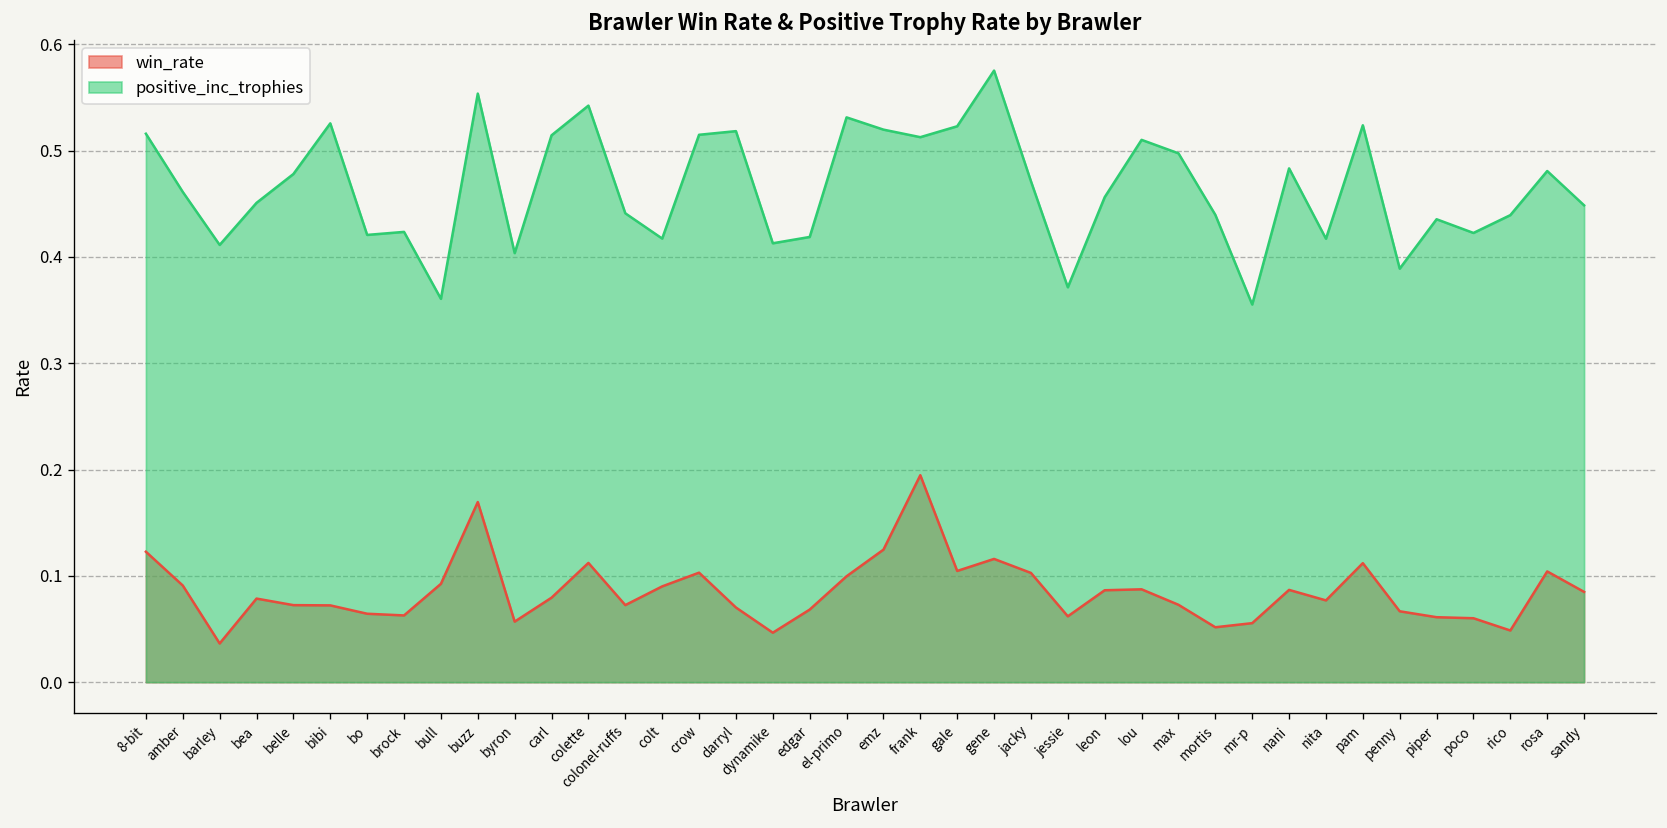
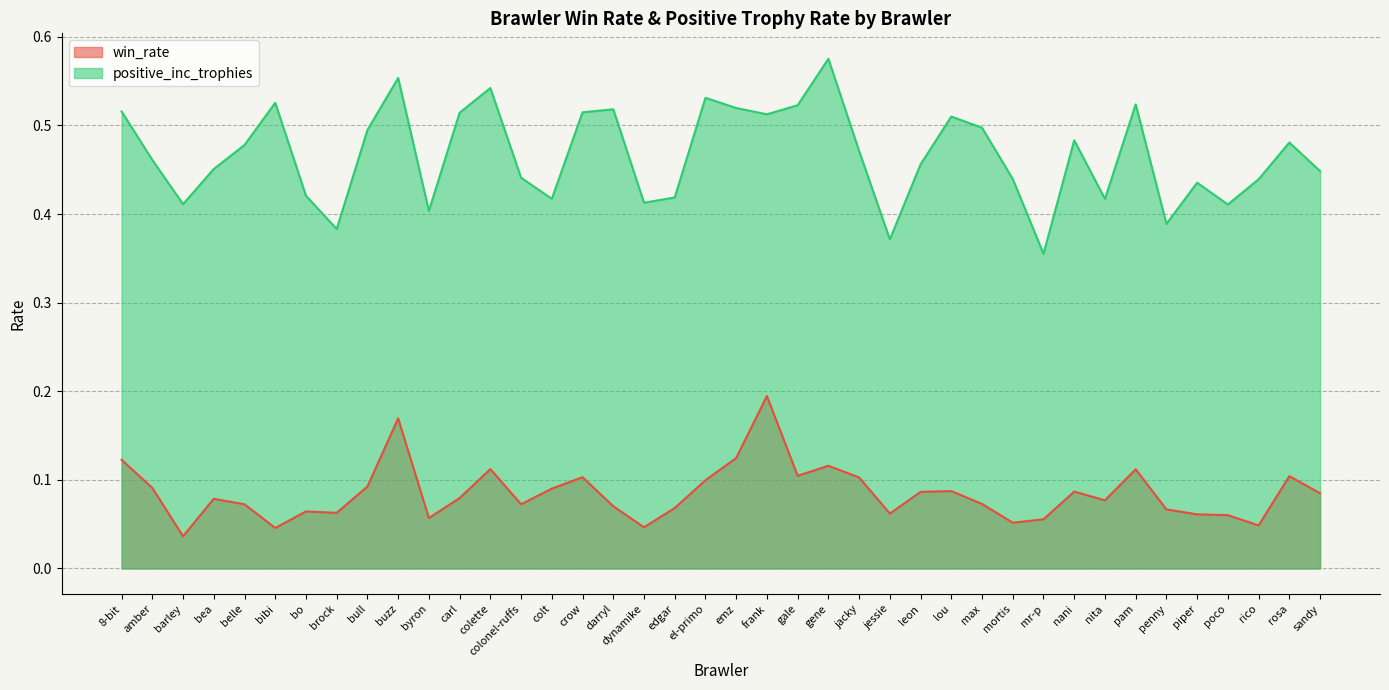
win_rate, bibi: 0.07 -> 0.05
positive_inc_trophies, brock: 0.42 -> 0.38
positive_inc_trophies, bull: 0.36 -> 0.49
positive_inc_trophies, poco: 0.42 -> 0.41
